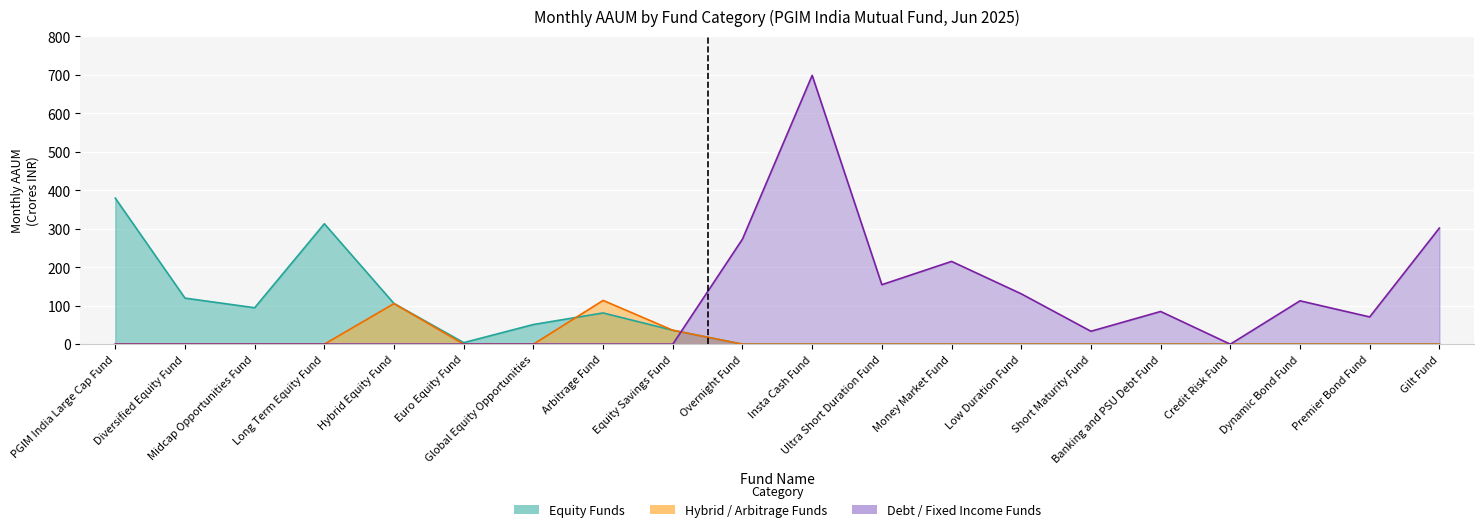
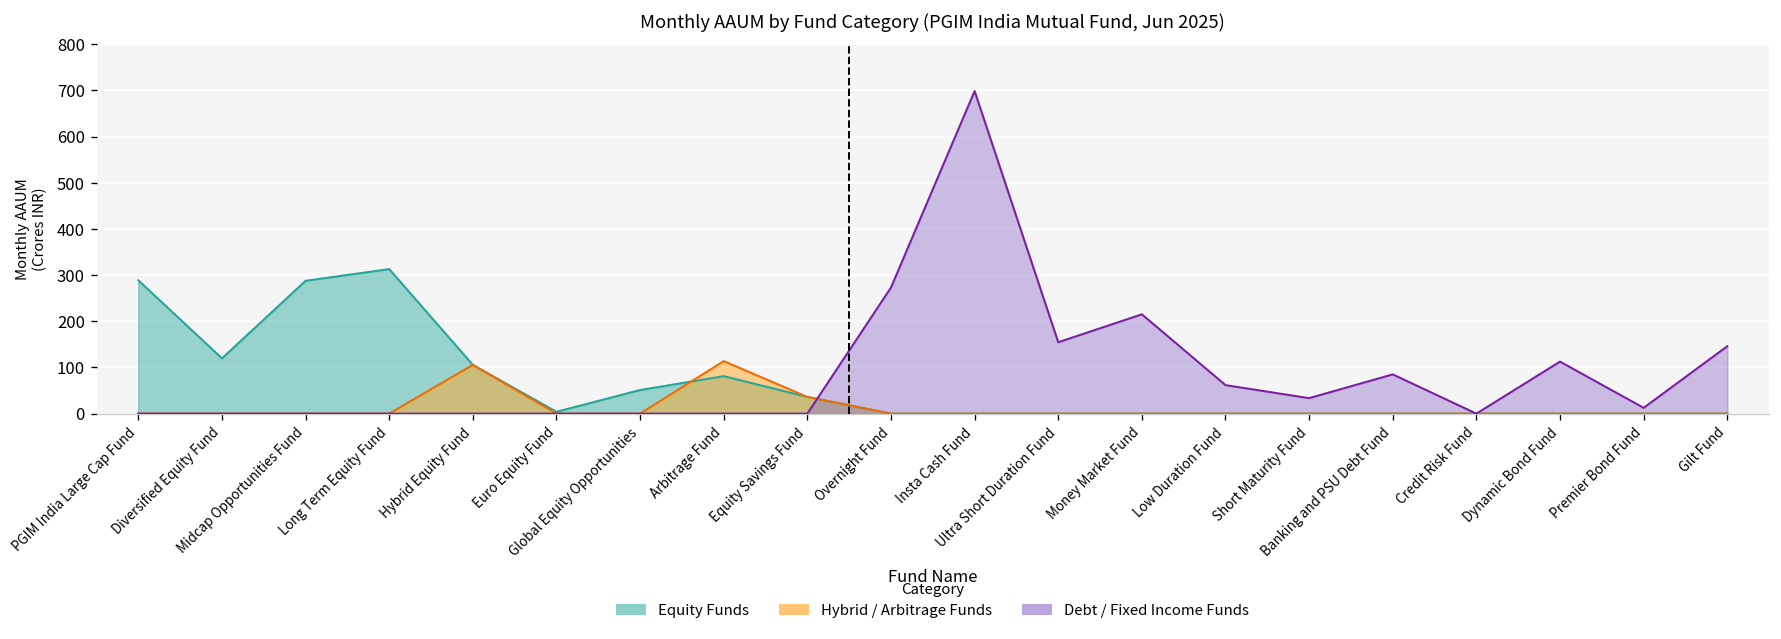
Equity Funds, PGIM India Large Cap Fund: 380 -> 290
Equity Funds, Midcap Opportunities Fund: 90 -> 290
Debt / Fixed Income Funds, Low Duration Fund: 130 -> 60
Debt / Fixed Income Funds, Premier Bond Fund: 70 -> 10
Debt / Fixed Income Funds, Gilt Fund: 300 -> 150
